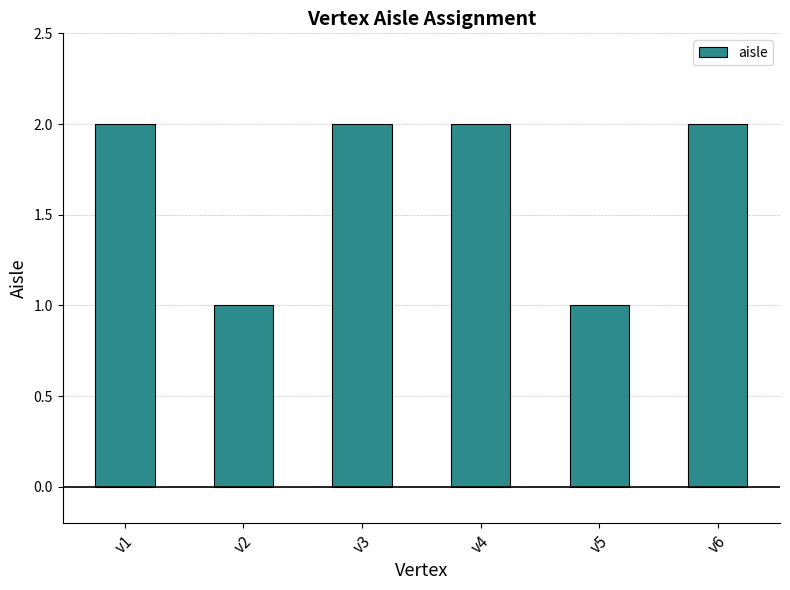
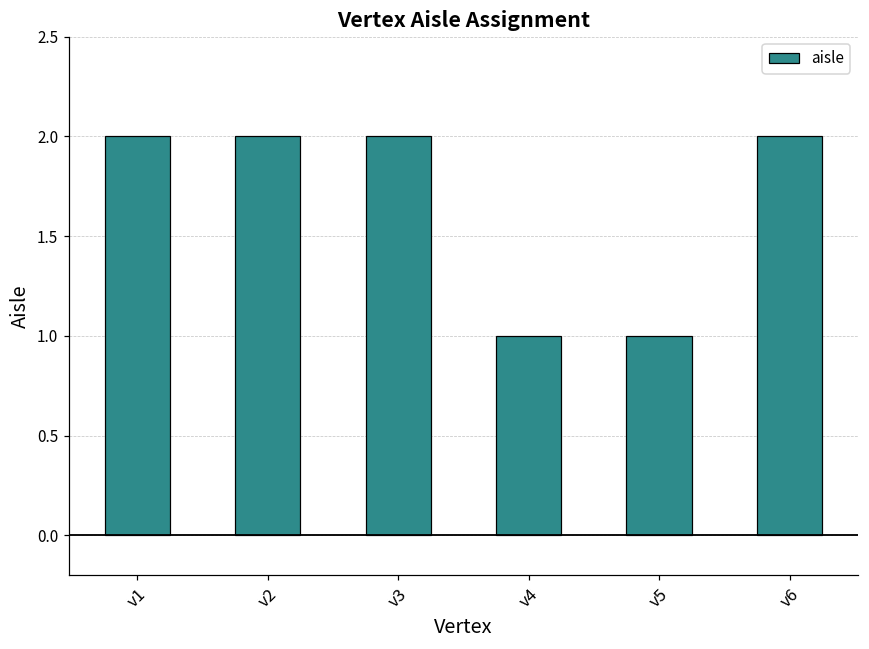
v2: 1 -> 2
v4: 2 -> 1
